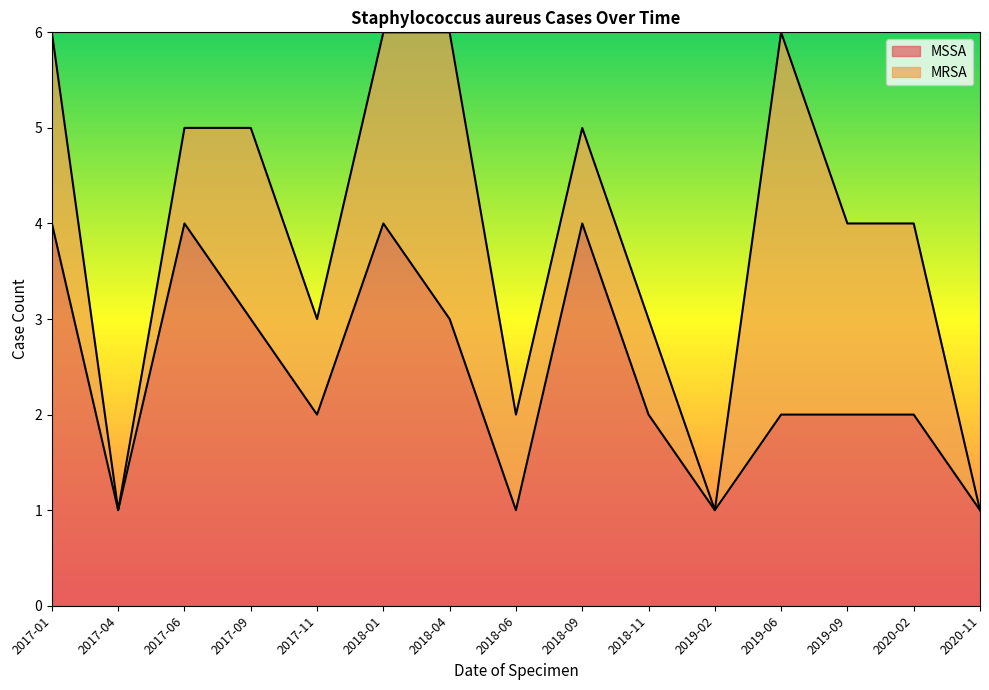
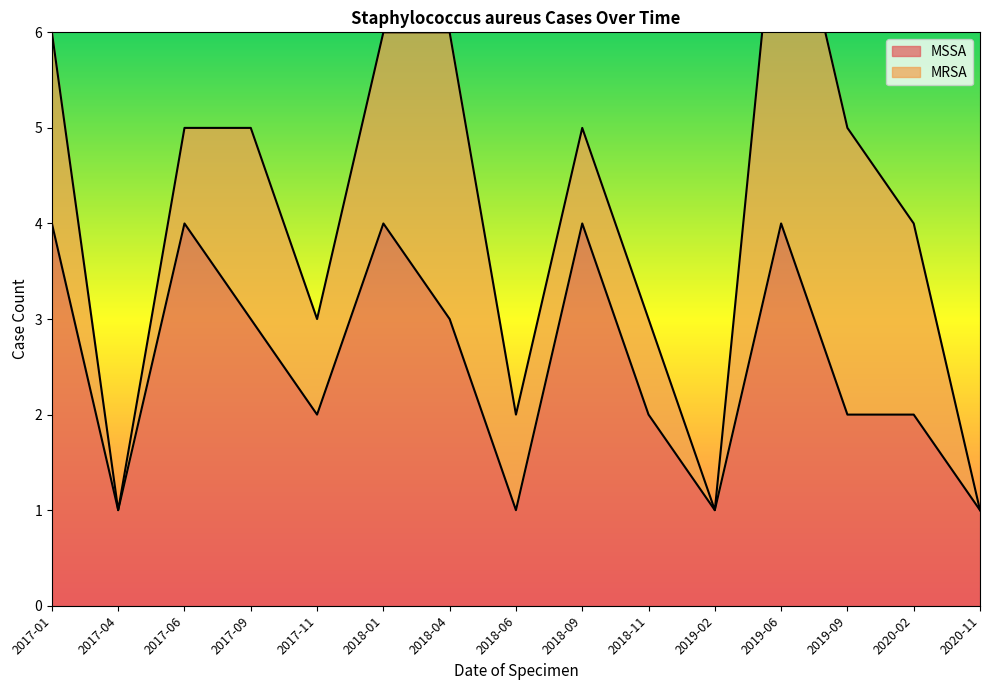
MSSA, 2019-06: 2 -> 4
MRSA, 2019-09: 2 -> 3
